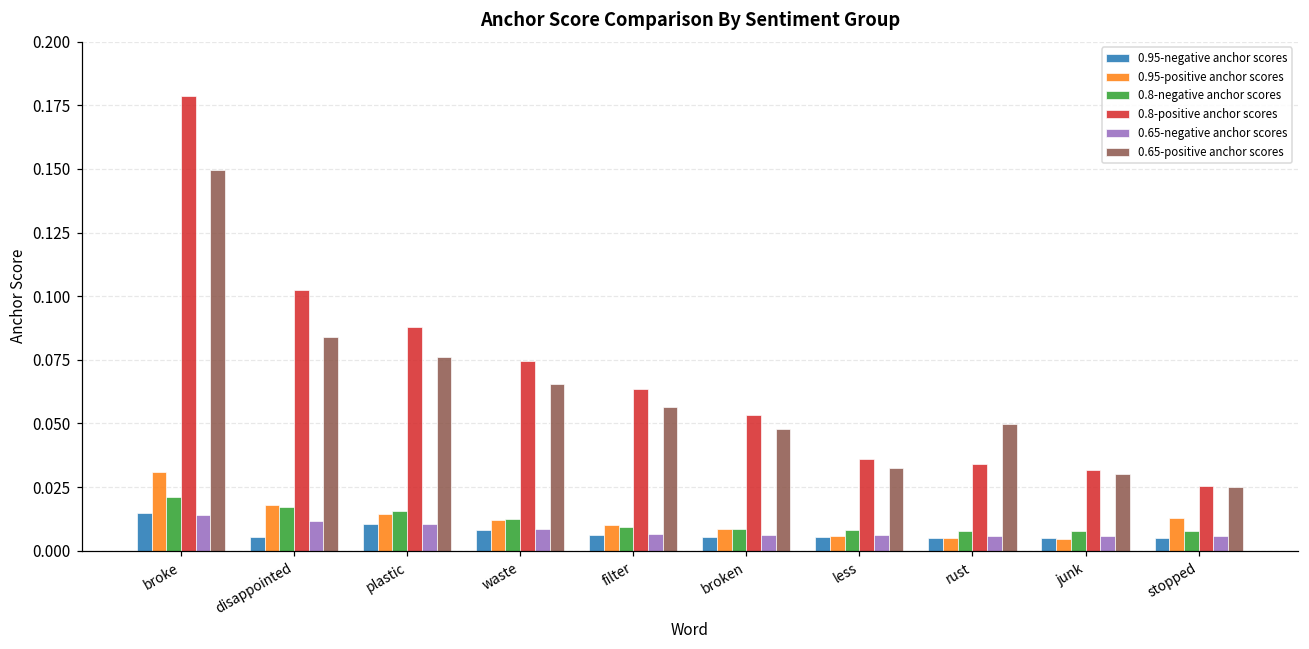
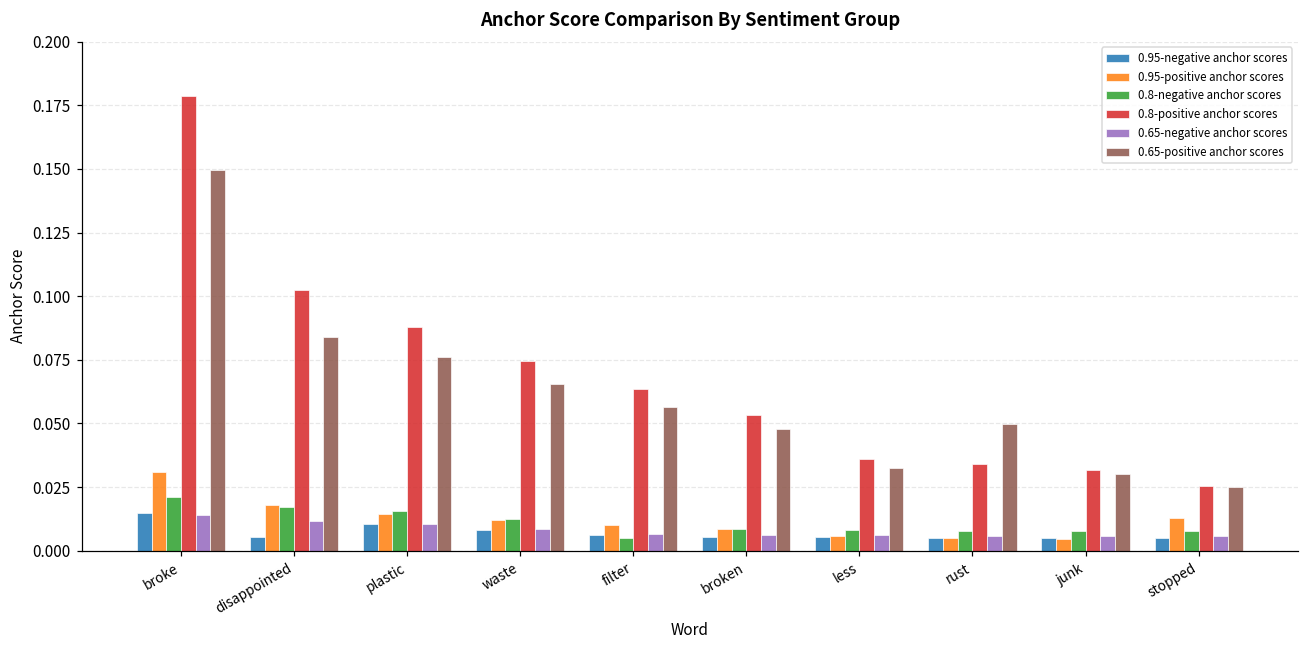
0.8-negative anchor scores, filter: 0.009 -> 0.005
